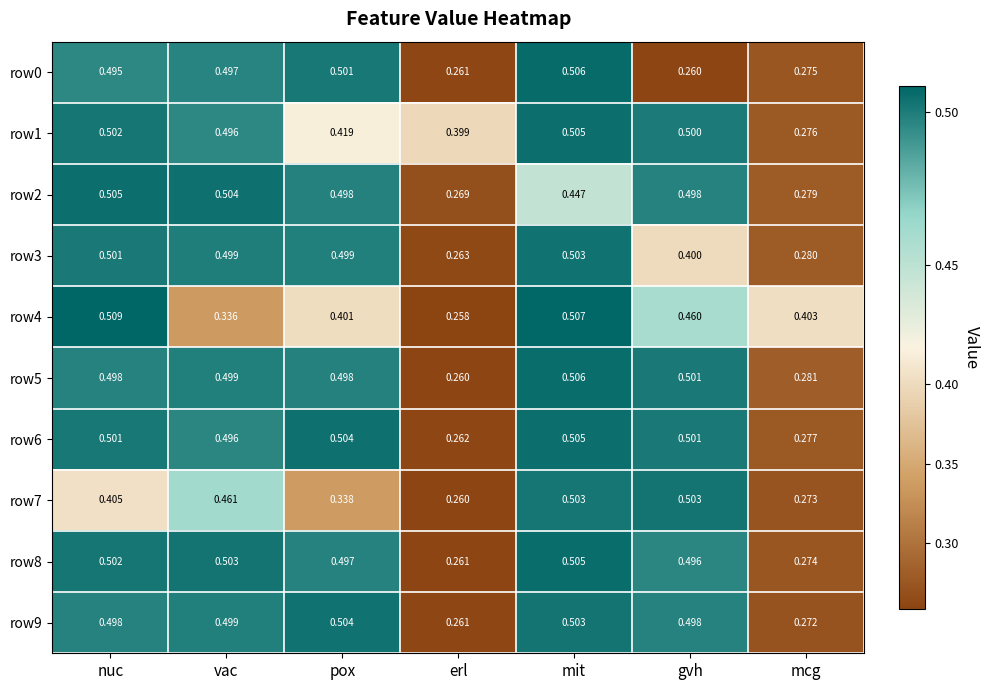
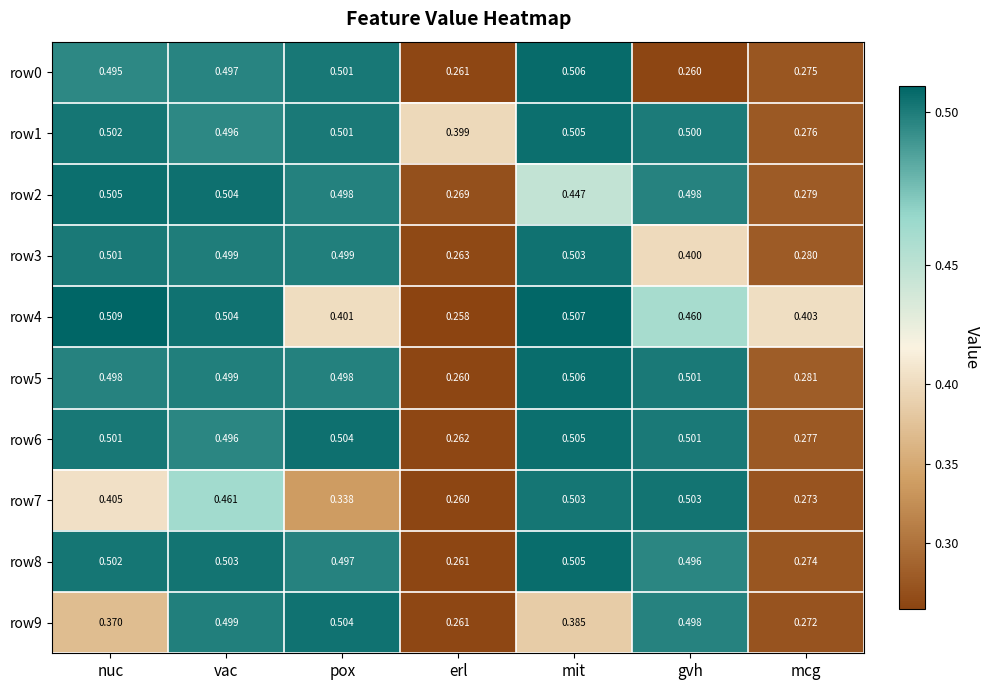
row1, pox: 0.419 -> 0.501
row4, vac: 0.336 -> 0.504
row9, nuc: 0.498 -> 0.370
row9, mit: 0.503 -> 0.385
